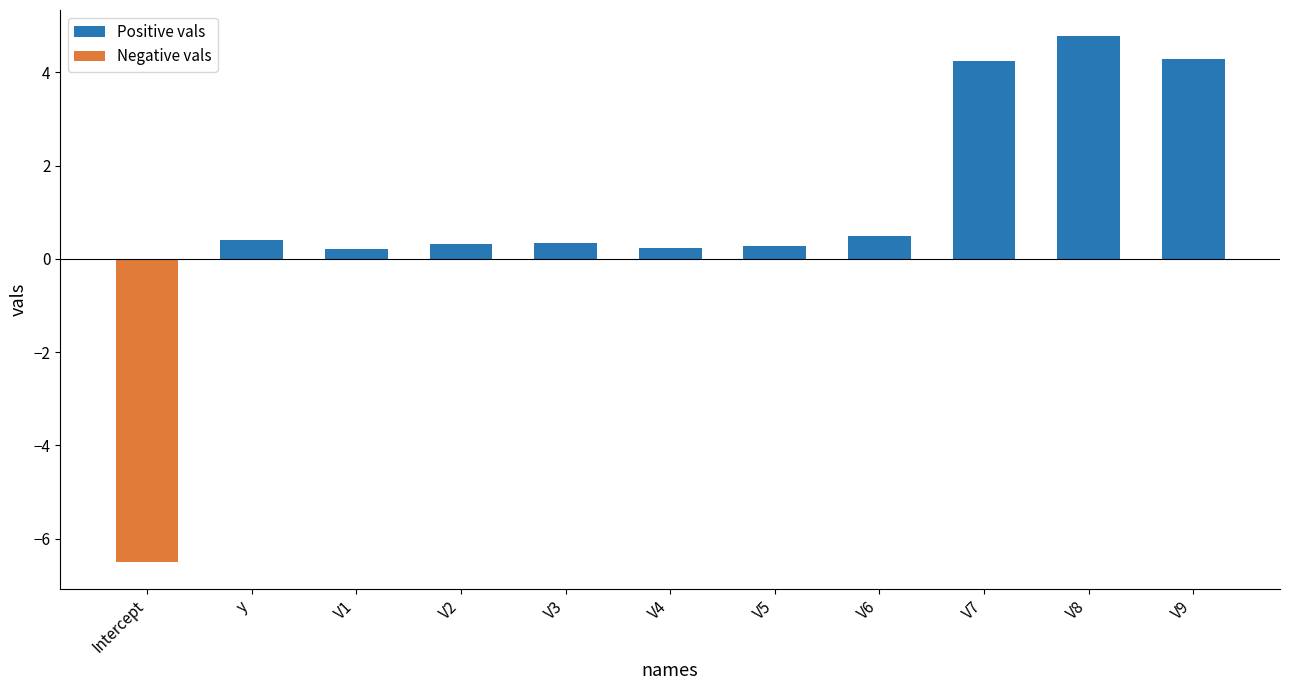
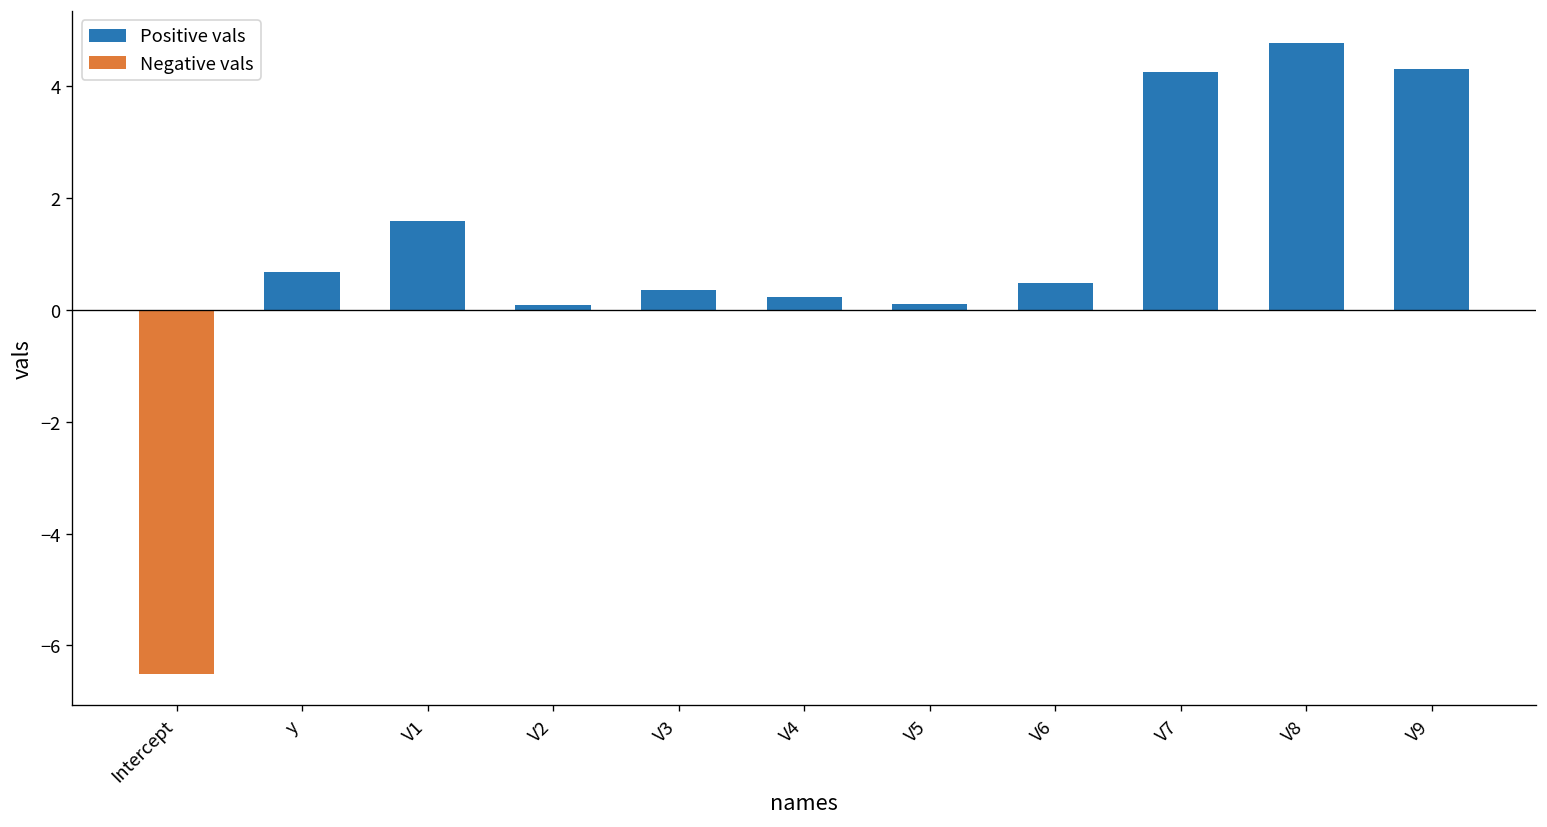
Positive vals, y: 0.4 -> 0.7
Positive vals, V1: 0.2 -> 1.6
Positive vals, V2: 0.3 -> 0.1
Positive vals, V5: 0.3 -> 0.1
